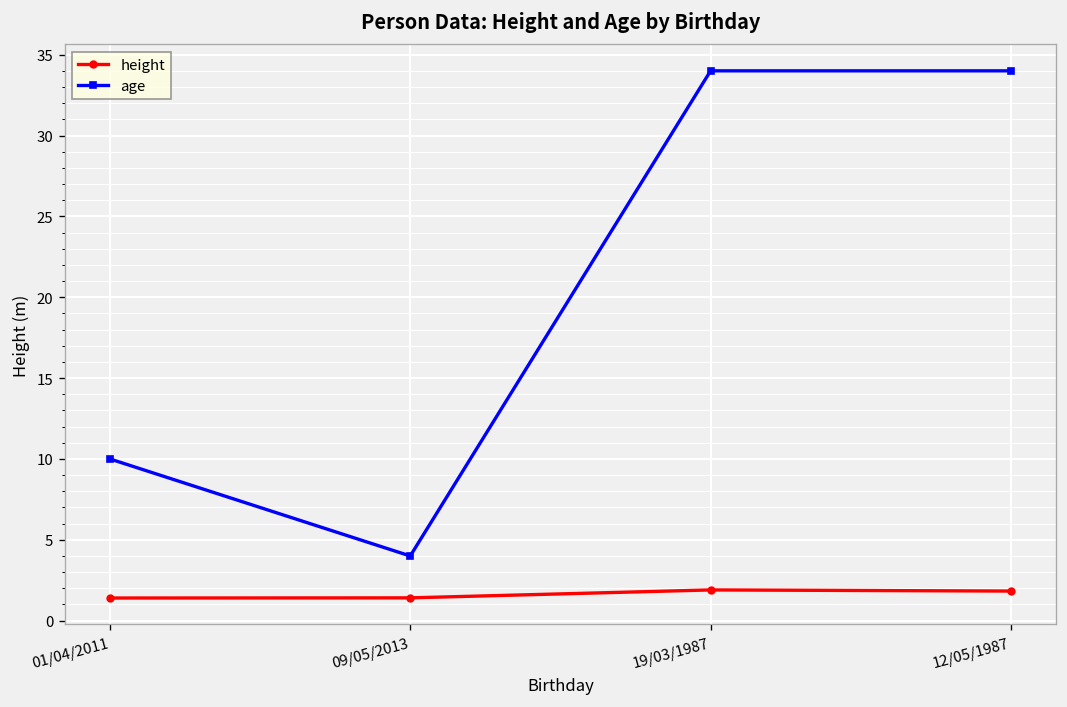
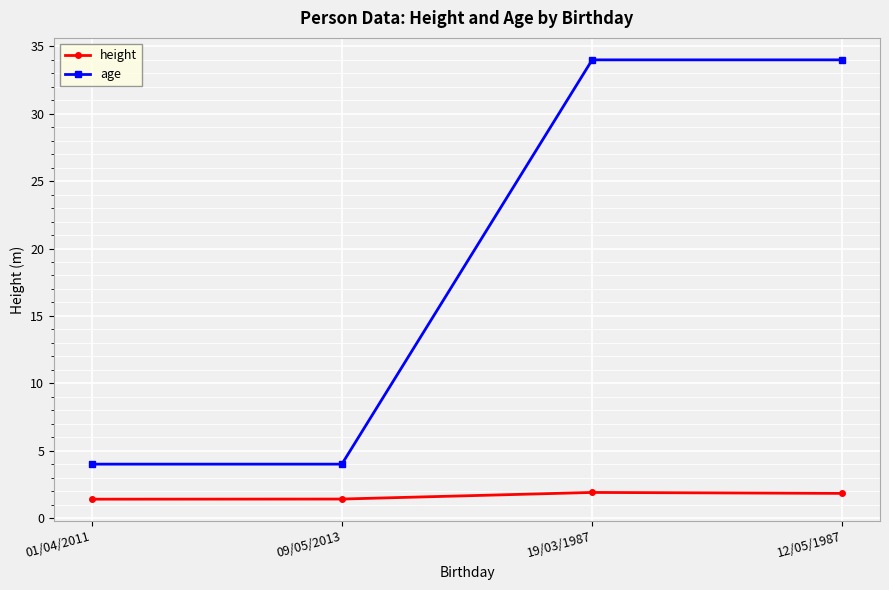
age, 01/04/2011: 10 -> 4
